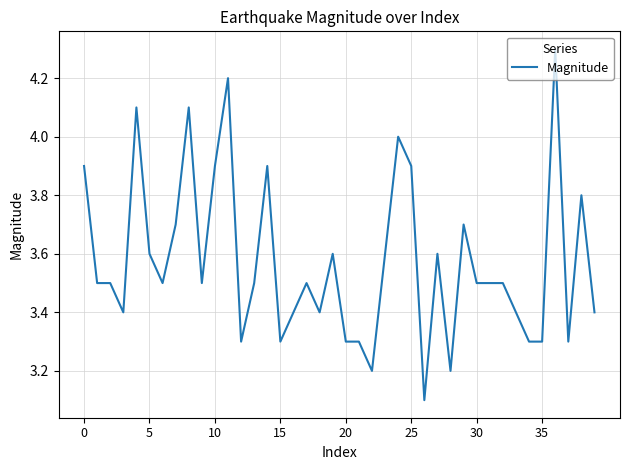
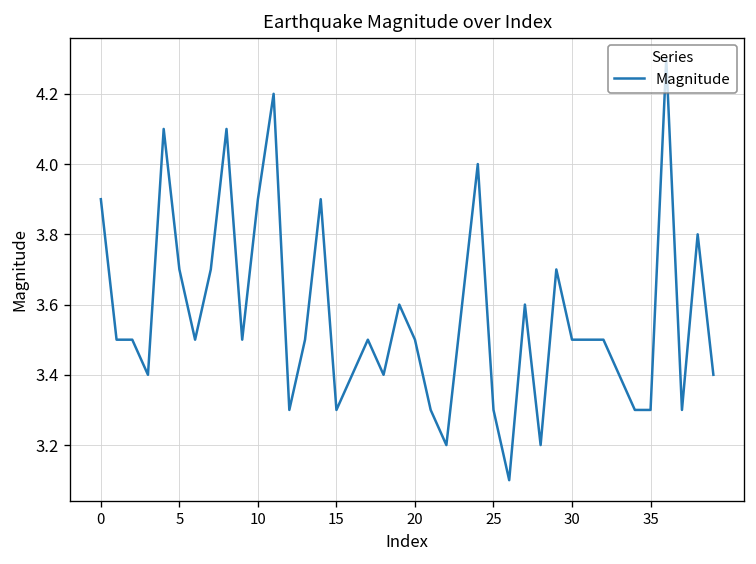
5: 3.6 -> 3.7
20: 3.3 -> 3.5
25: 3.9 -> 3.3
